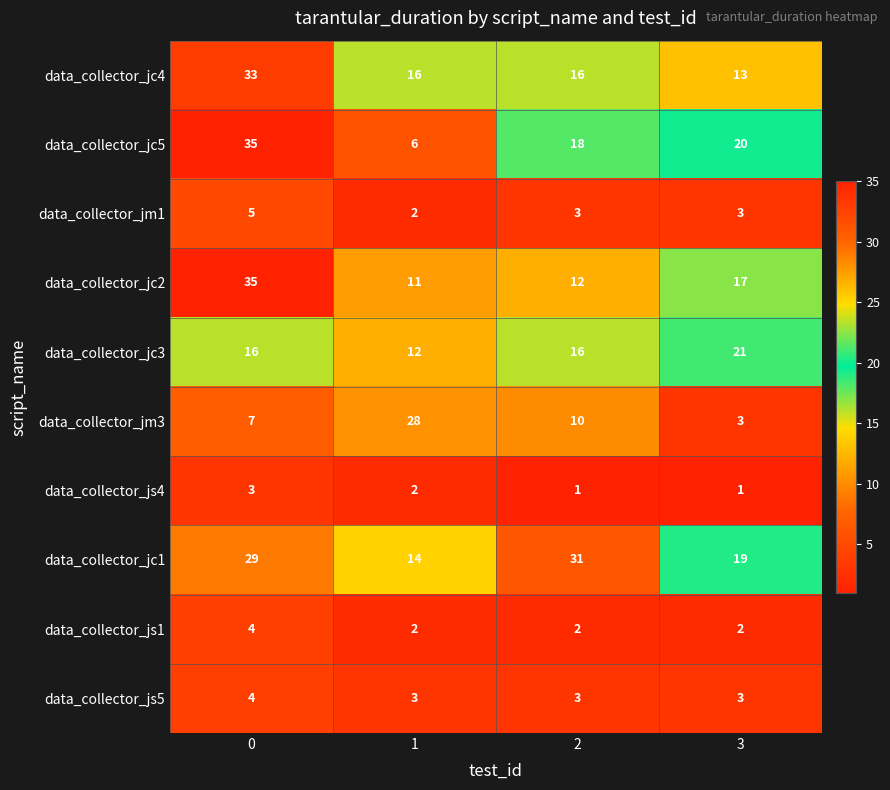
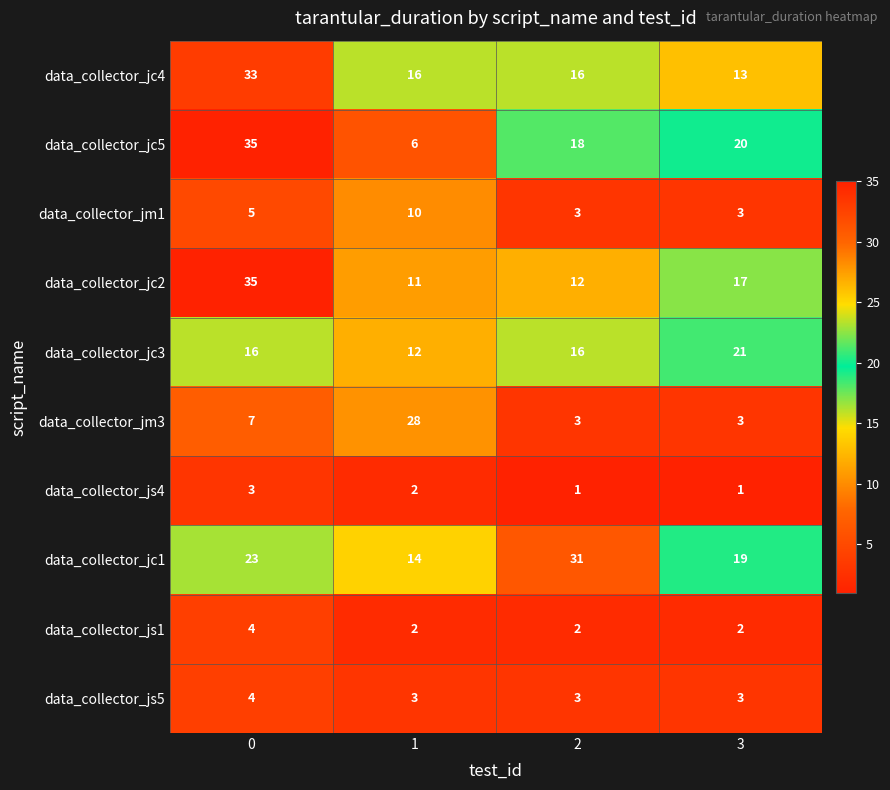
data_collector_jm1, 1: 2 -> 10
data_collector_jm3, 2: 10 -> 3
data_collector_jc1, 0: 29 -> 23
